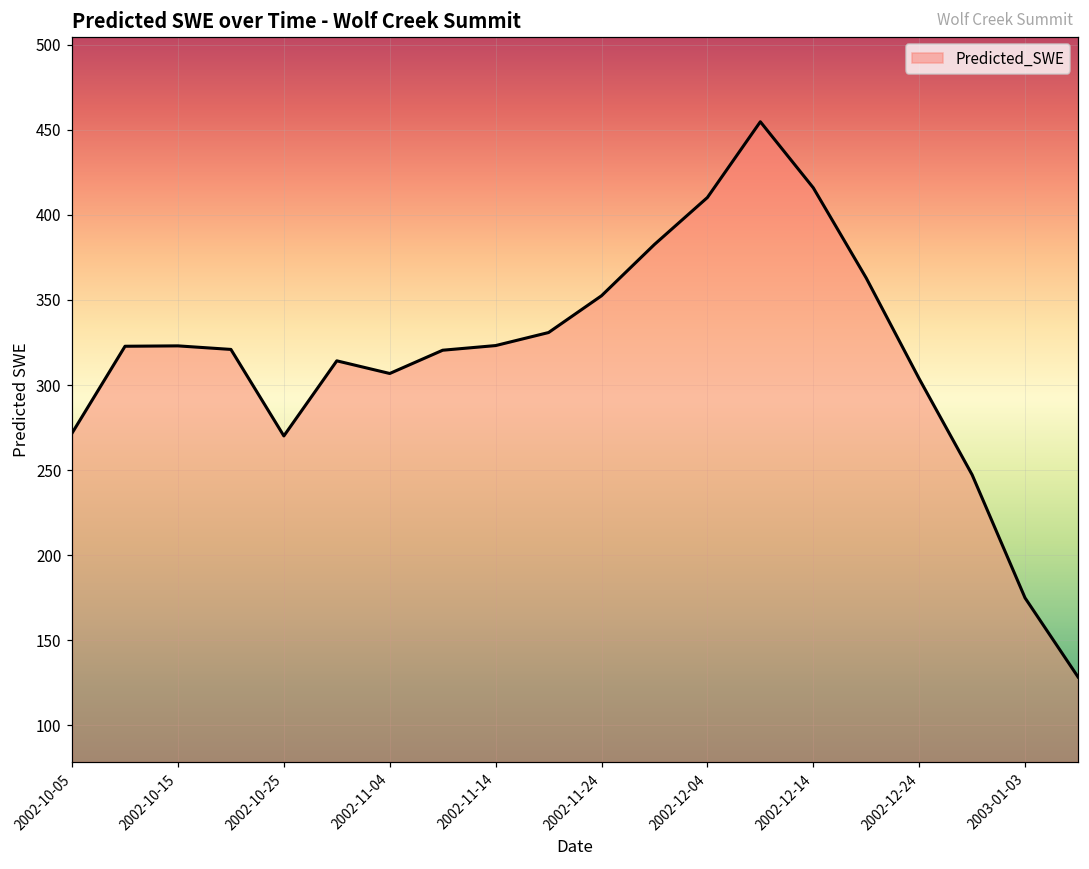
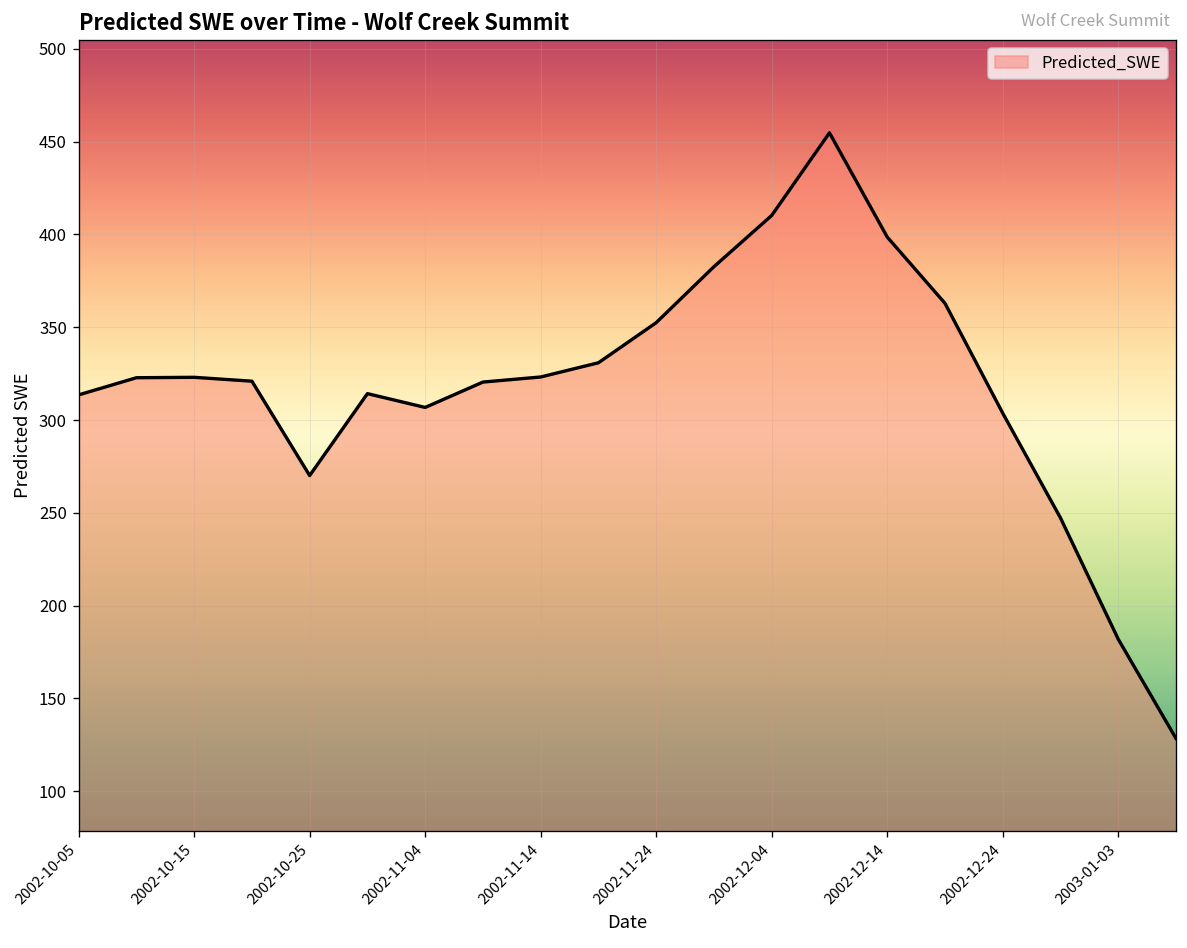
2002-10-05: 272 -> 314
2002-12-14: 416 -> 399
2003-01-03: 175 -> 182
